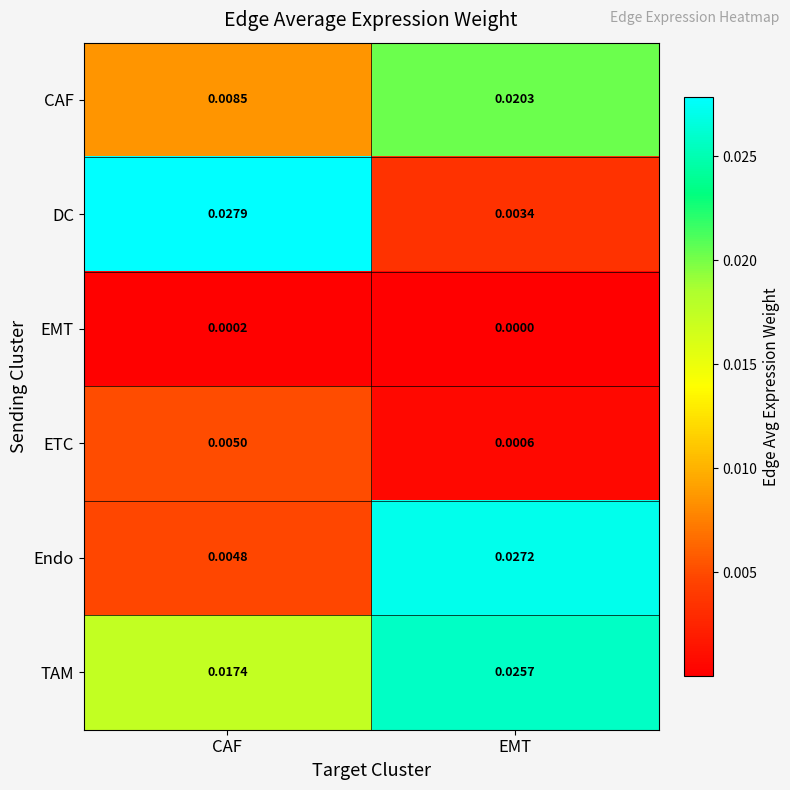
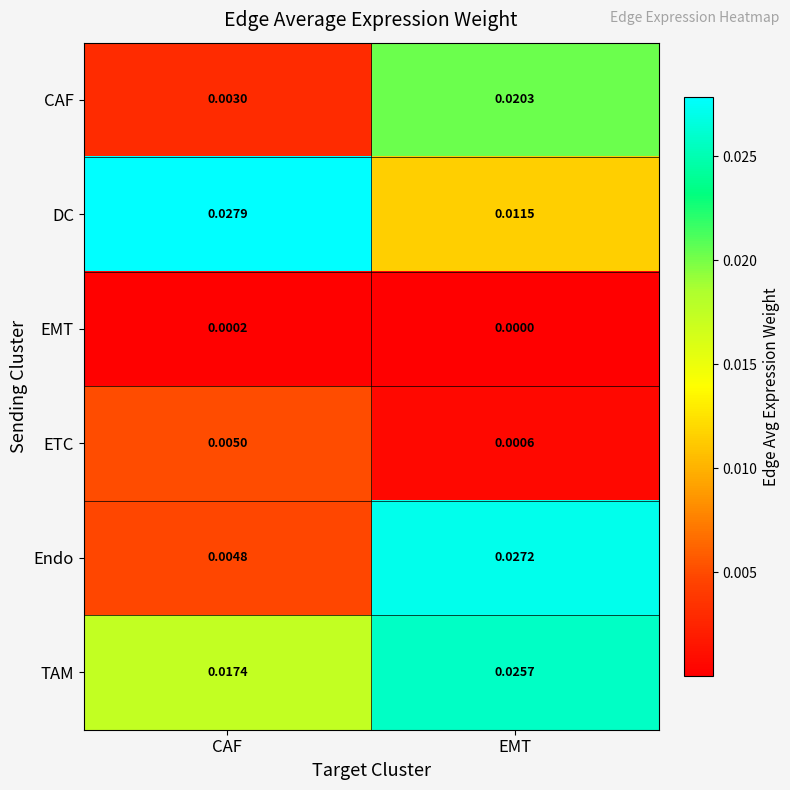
CAF, CAF: 0.0085 -> 0.0030
DC, EMT: 0.0034 -> 0.0115
